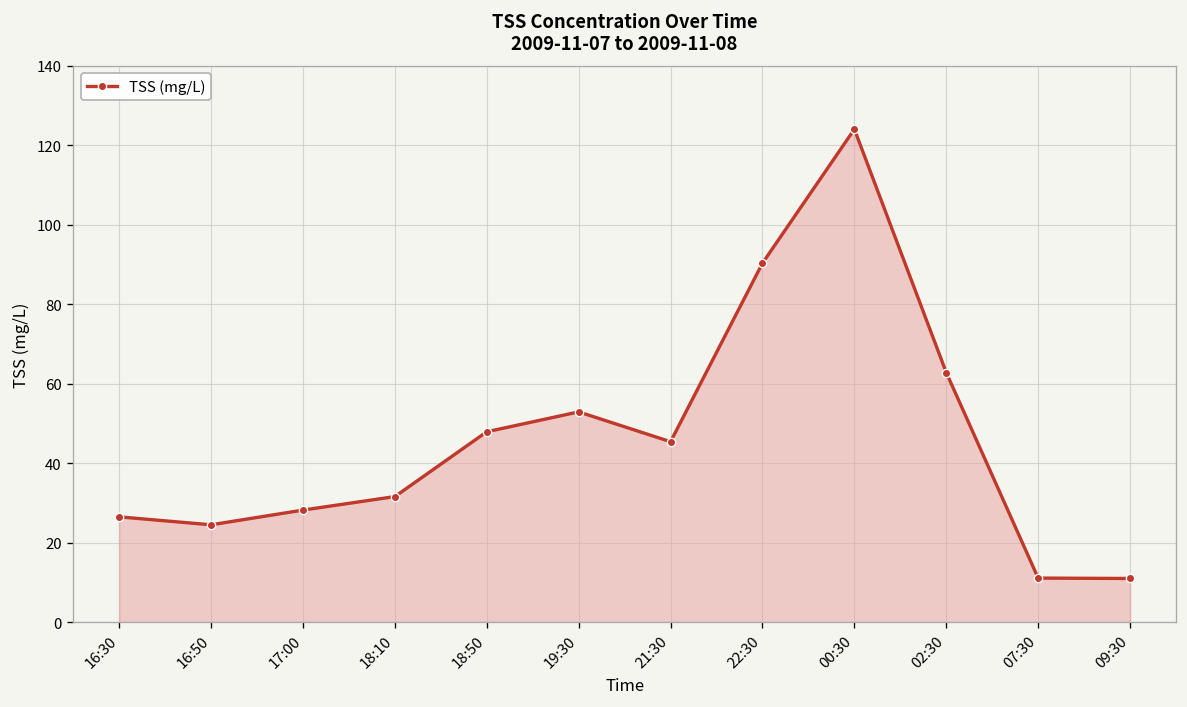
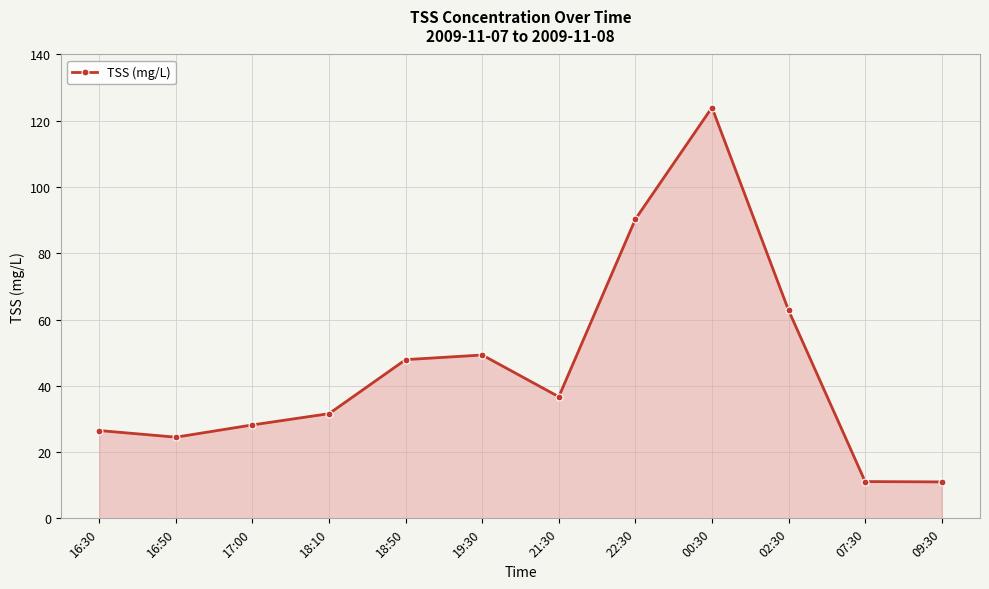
19:30: 53 -> 49
21:30: 45 -> 37
